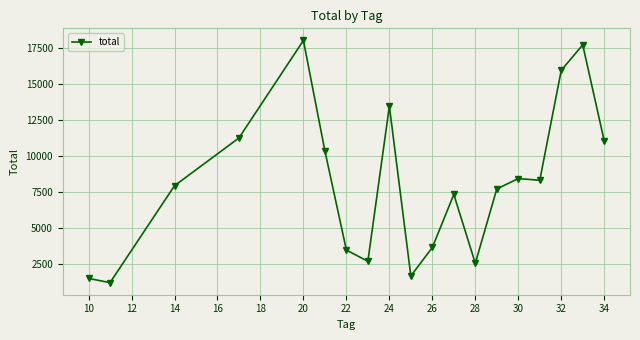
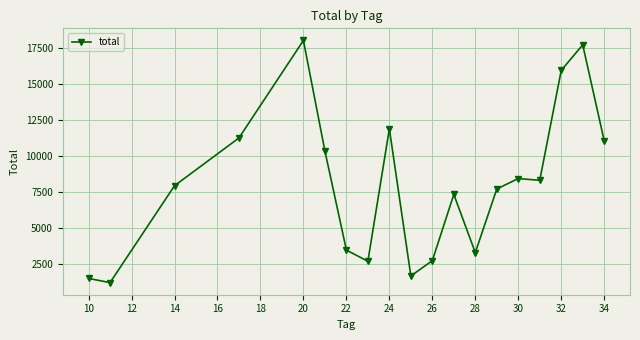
24: 13500 -> 11900
26: 3700 -> 2700
28: 2600 -> 3300
